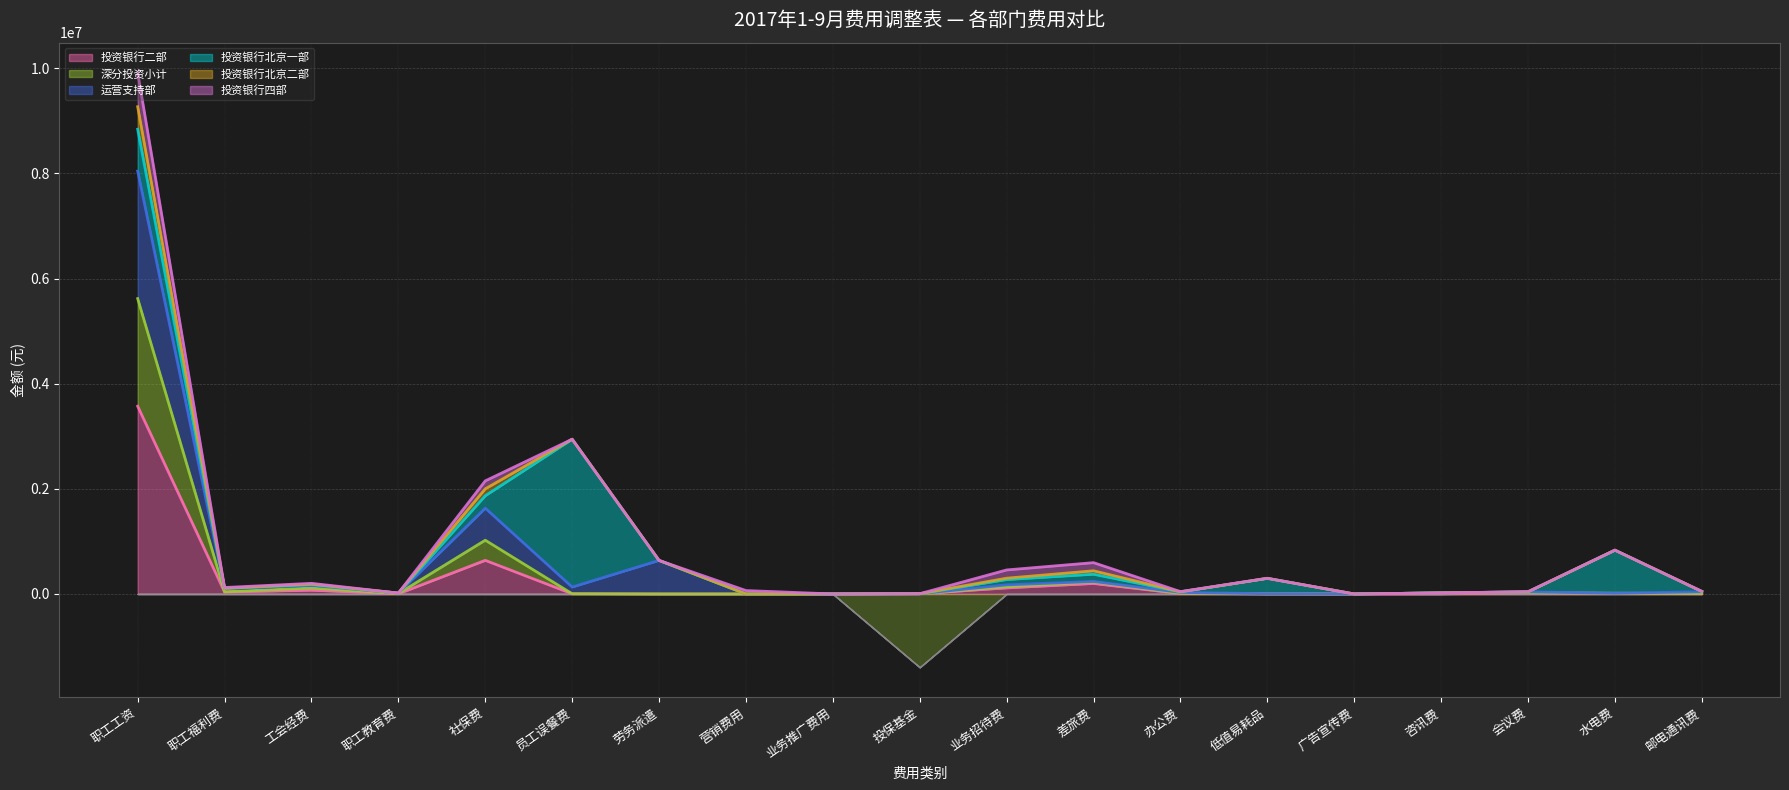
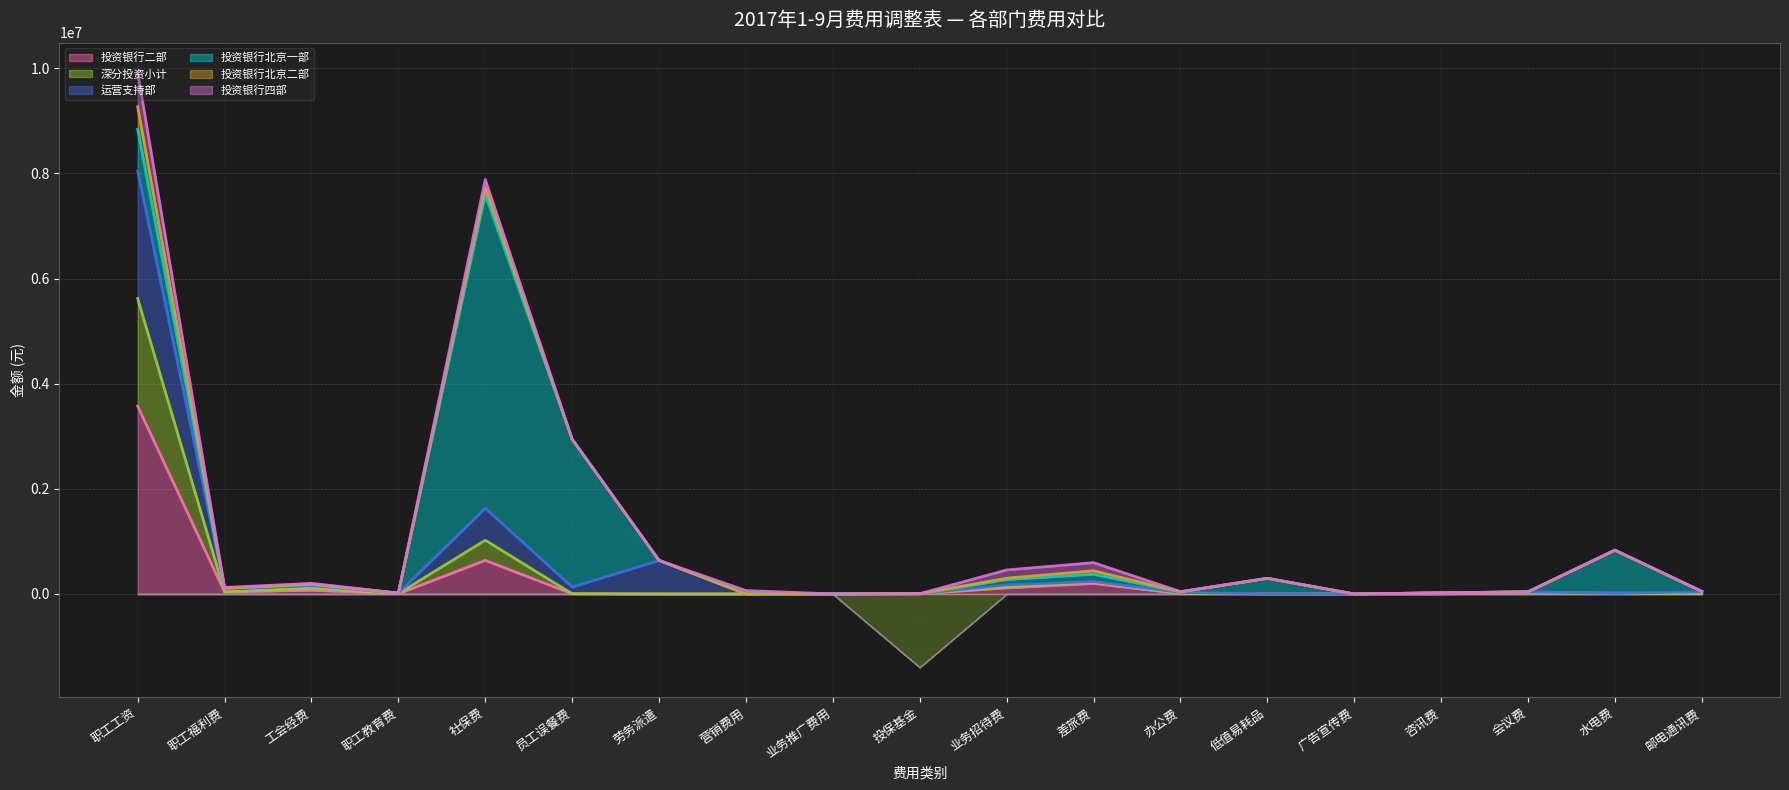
投资银行北京一部, 社保费: 200000 -> 6000000
